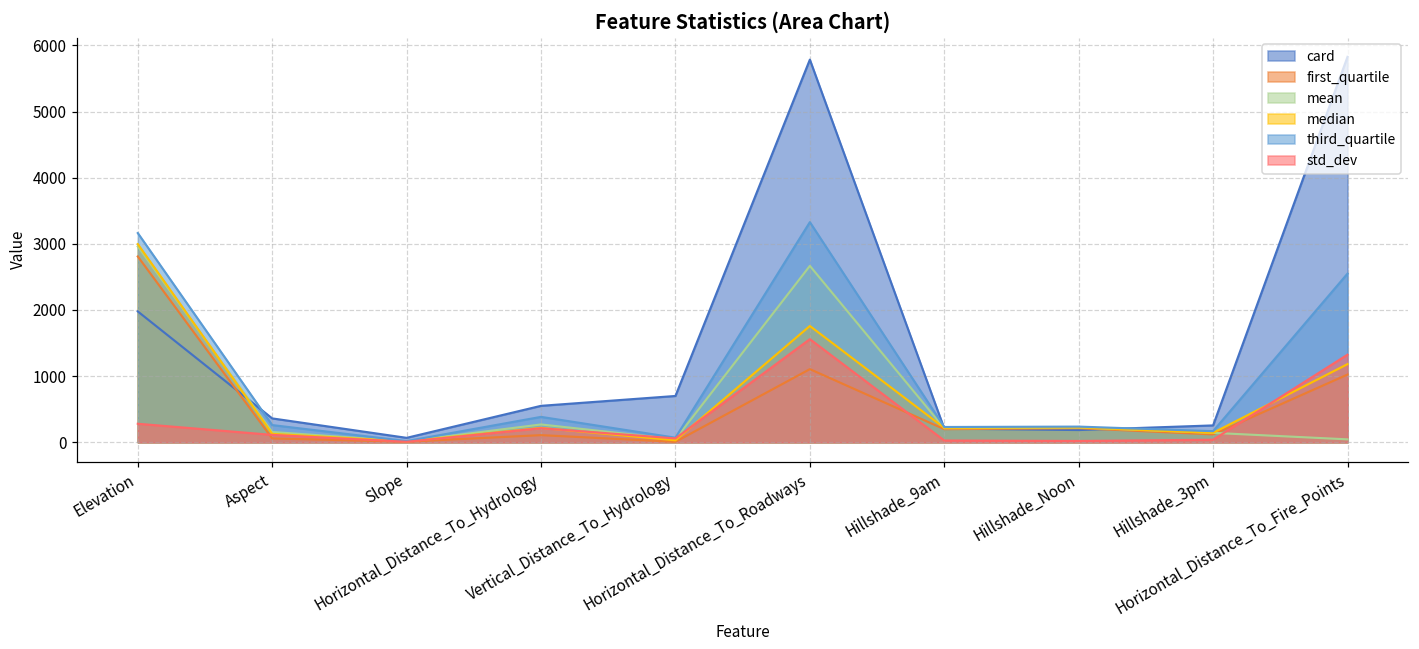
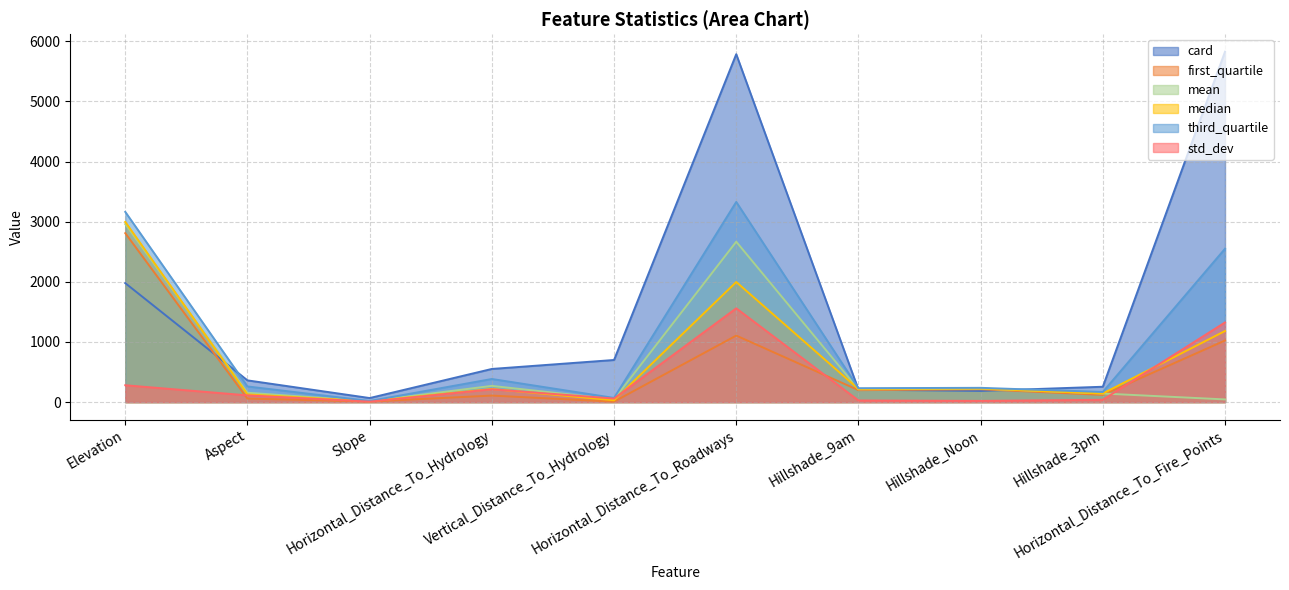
median, Horizontal_Distance_To_Roadways: 1800 -> 2000
